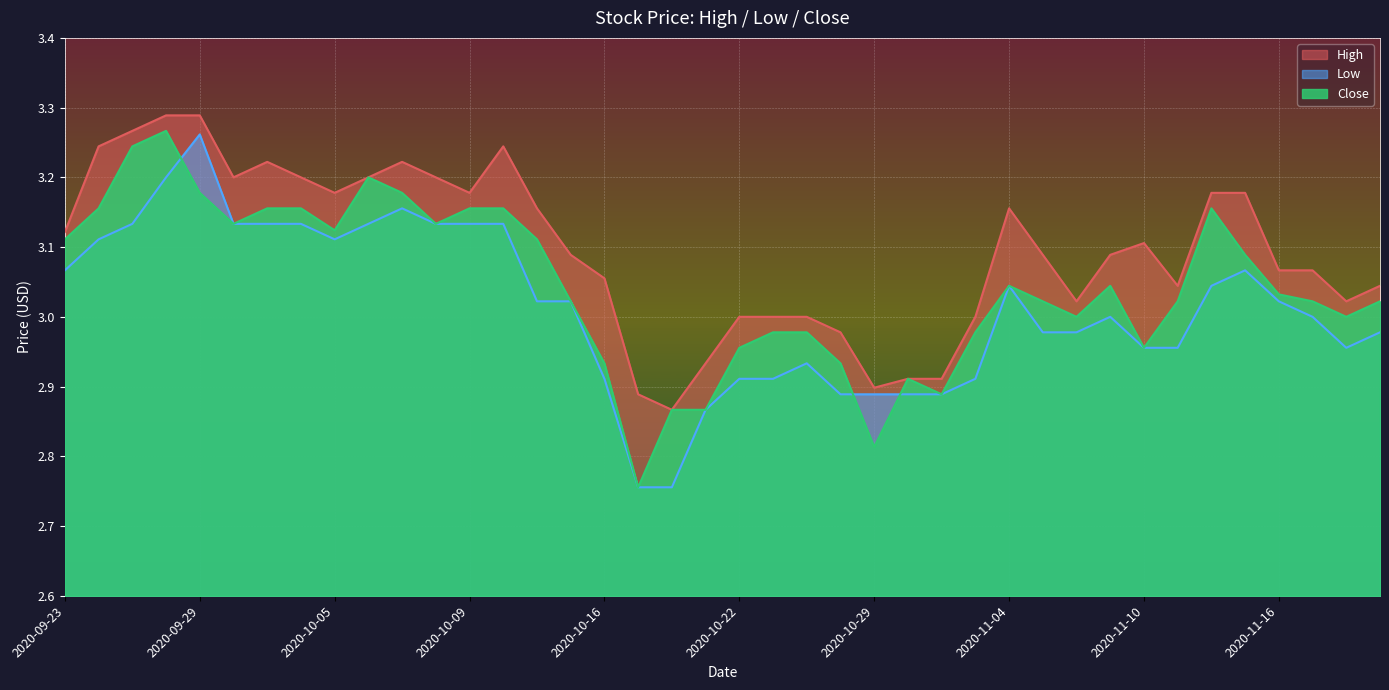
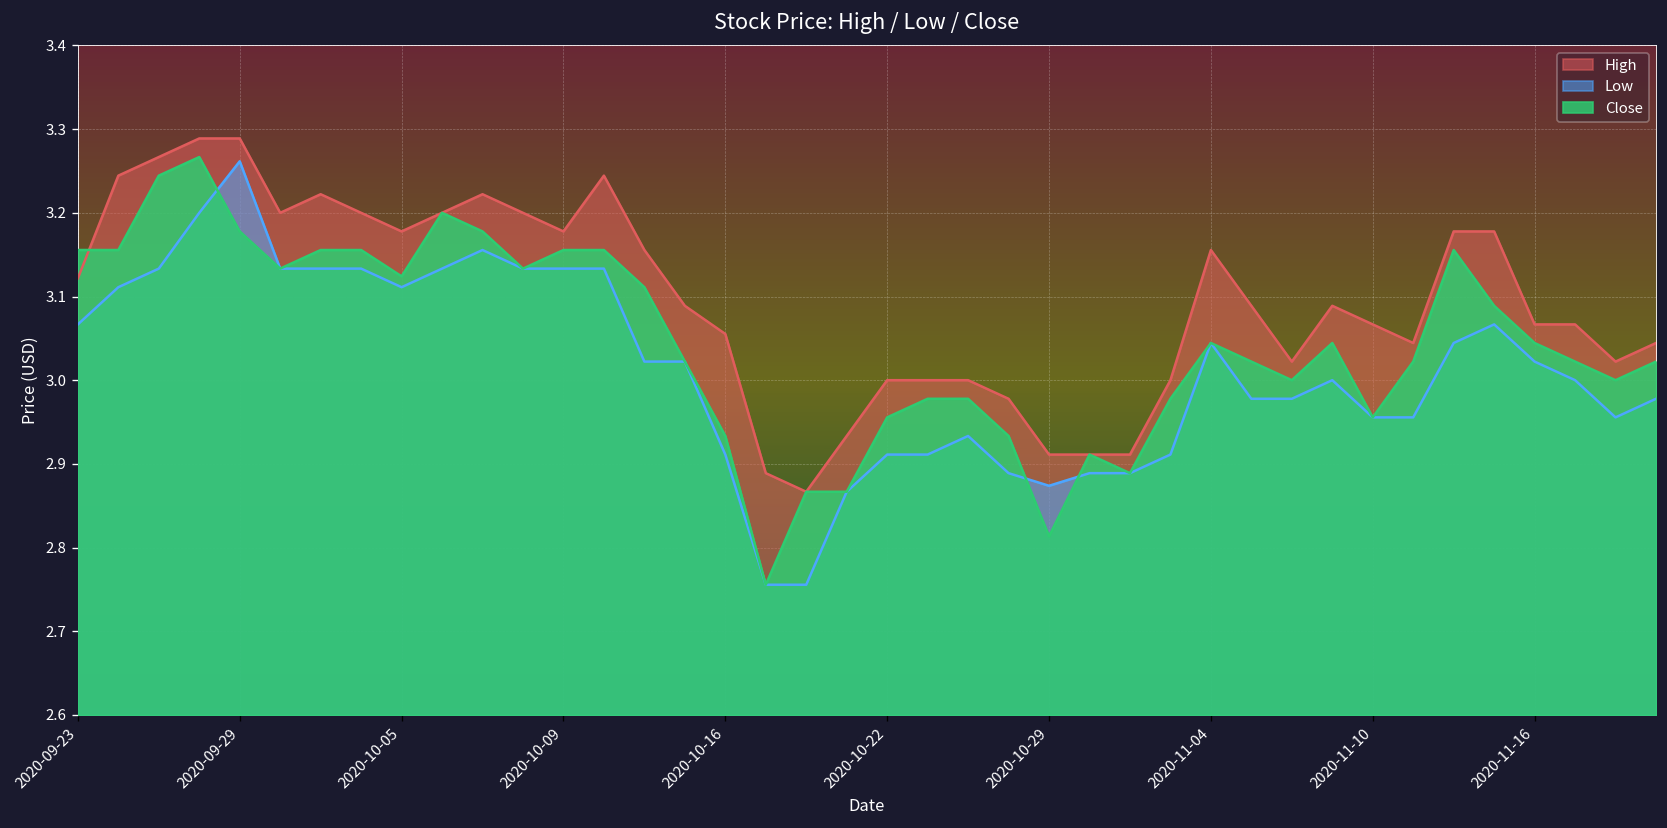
Close, 2020-09-23: 3.11 -> 3.16
High, 2020-10-29: 2.90 -> 2.91
Low, 2020-10-29: 2.89 -> 2.87
High, 2020-11-10: 3.11 -> 3.07
Close, 2020-11-16: 3.03 -> 3.04
